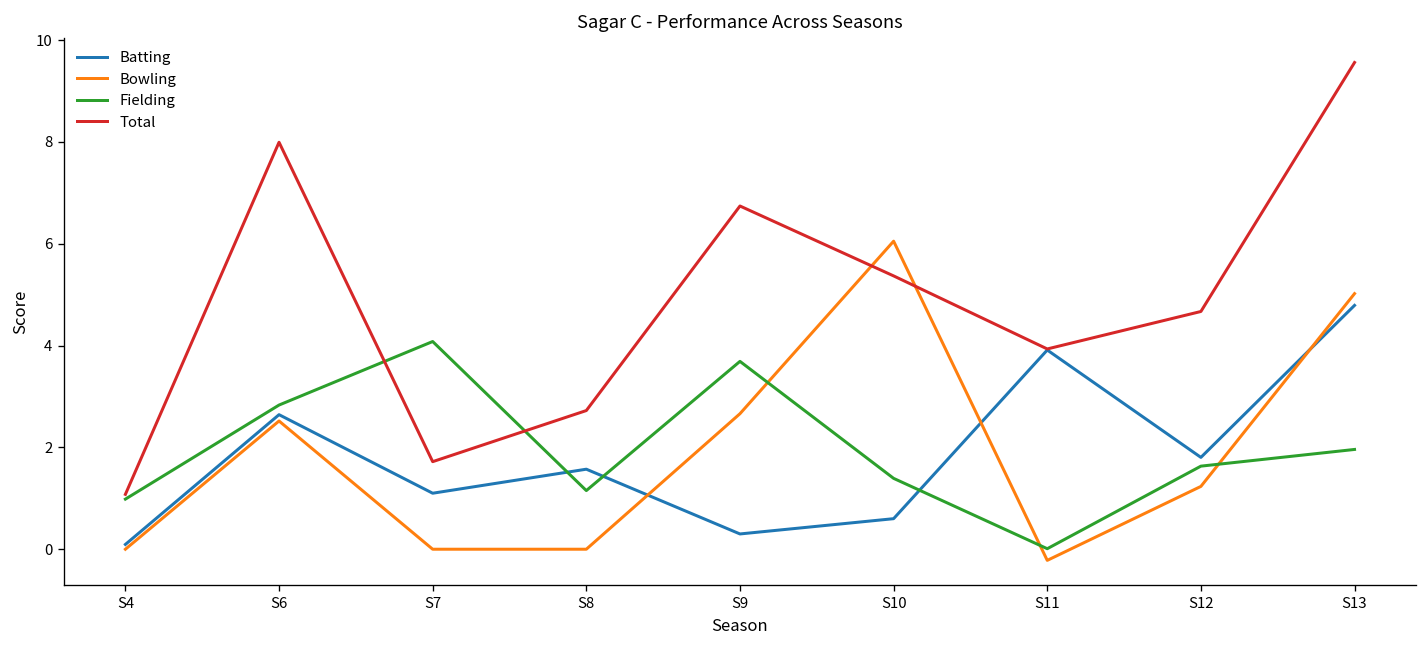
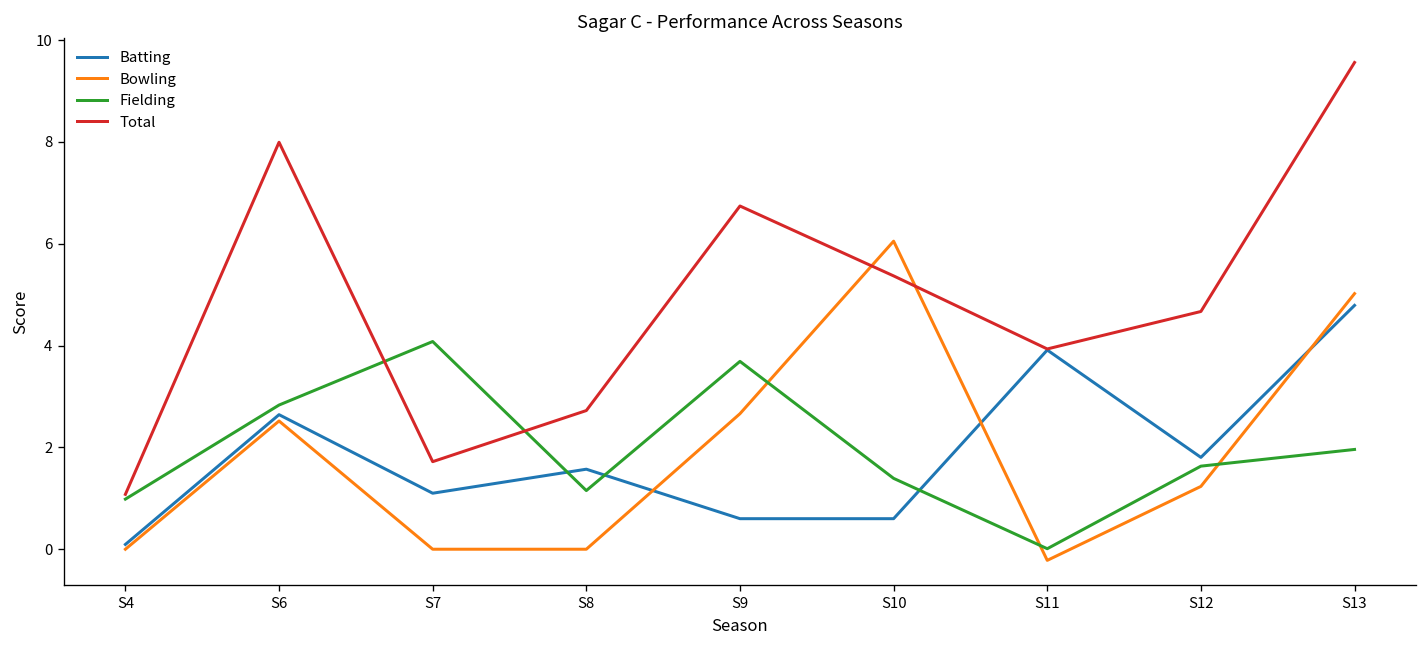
Batting, S9: 0.3 -> 0.6
